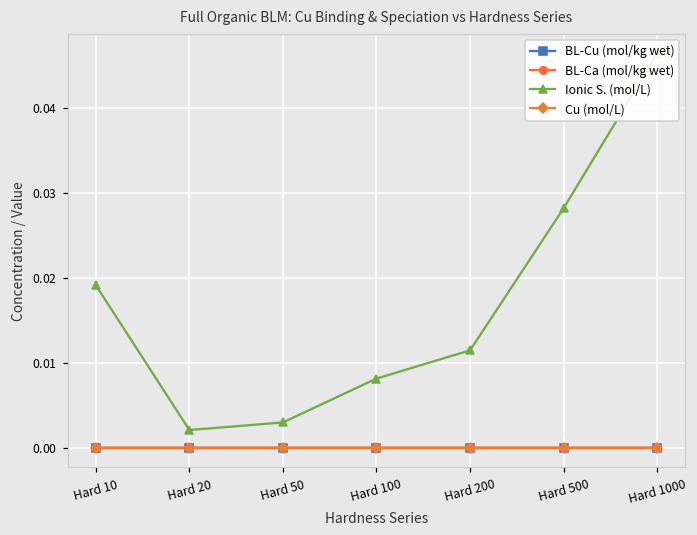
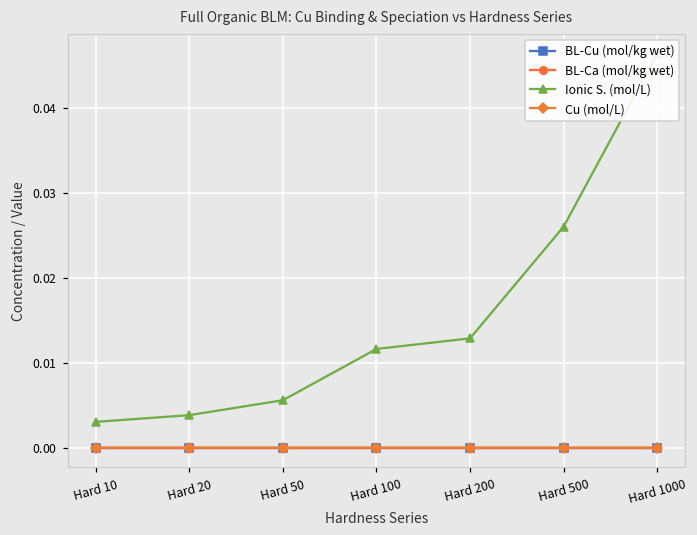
Ionic S. (mol/L), Hard 10: 0.019 -> 0.003
Ionic S. (mol/L), Hard 20: 0.002 -> 0.004
Ionic S. (mol/L), Hard 50: 0.003 -> 0.006
Ionic S. (mol/L), Hard 100: 0.008 -> 0.012
Ionic S. (mol/L), Hard 200: 0.011 -> 0.013
Ionic S. (mol/L), Hard 500: 0.028 -> 0.026
